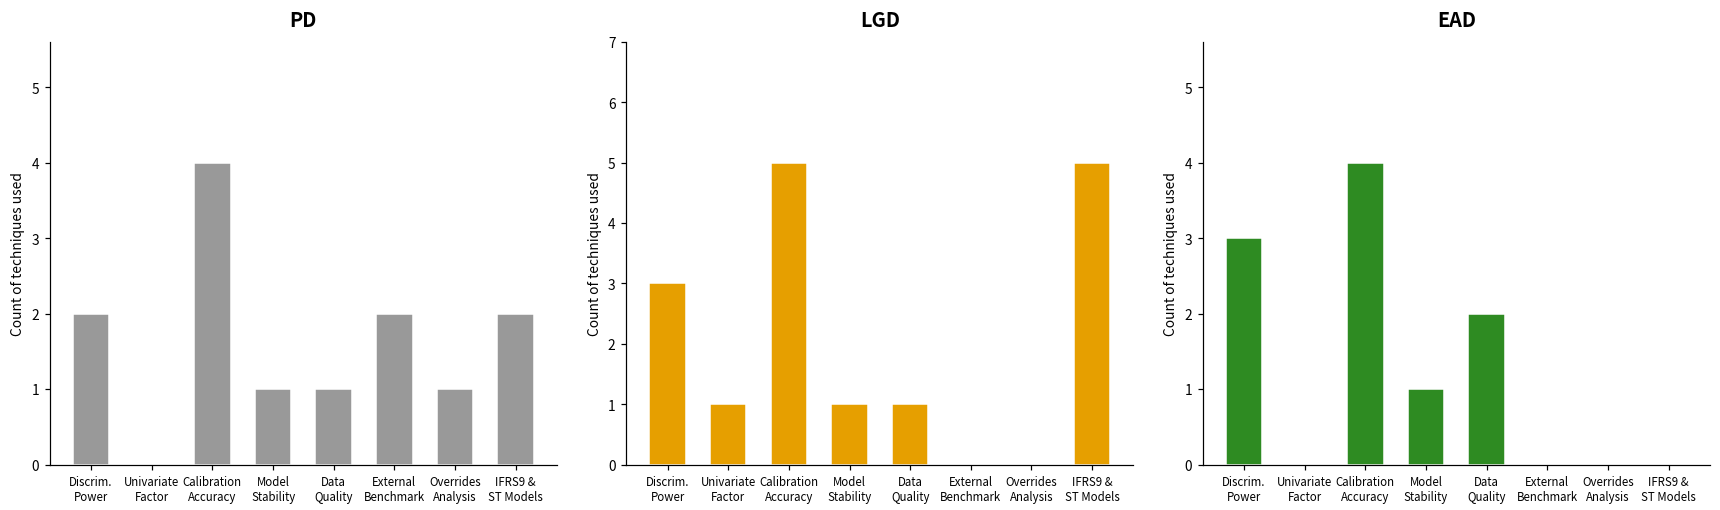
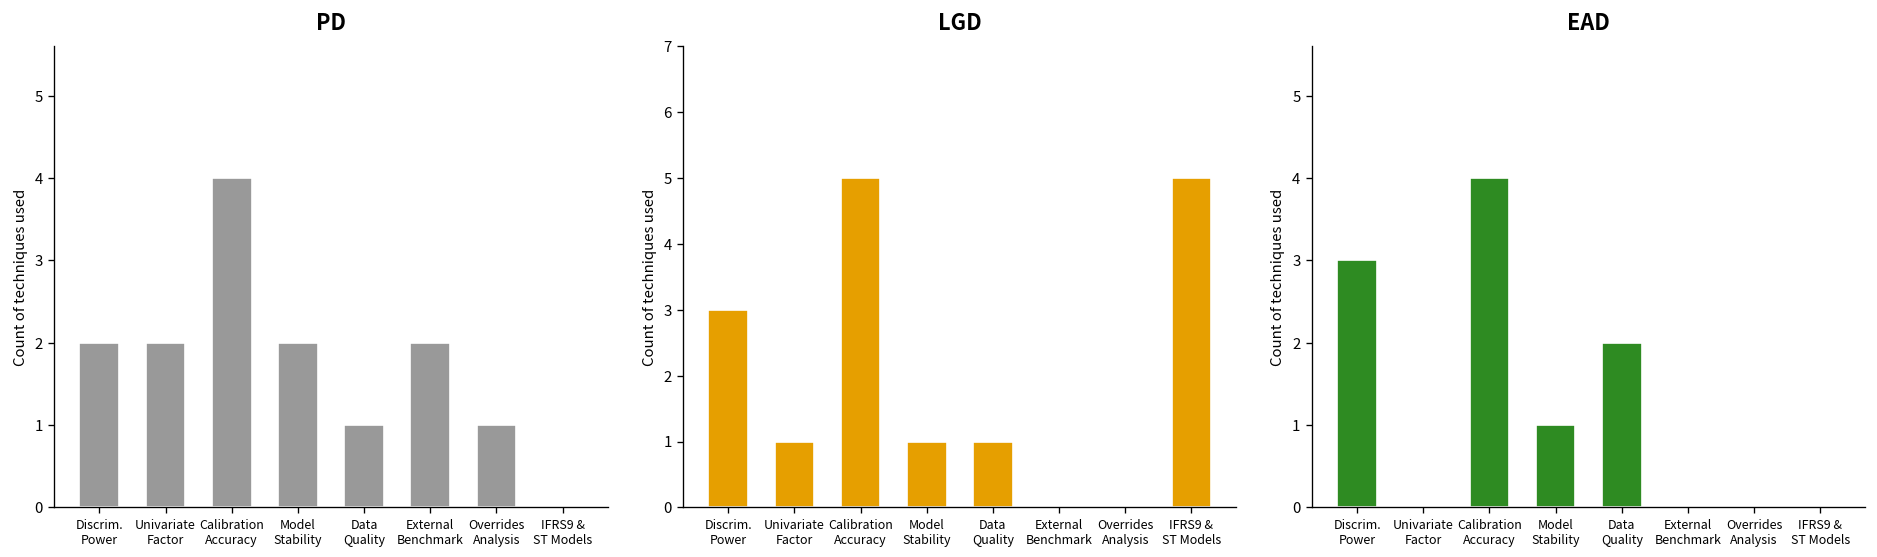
PD, Univariate Factor: 0 -> 2
PD, Model Stability: 1 -> 2
PD, IFRS9 & ST Models: 2 -> 0
